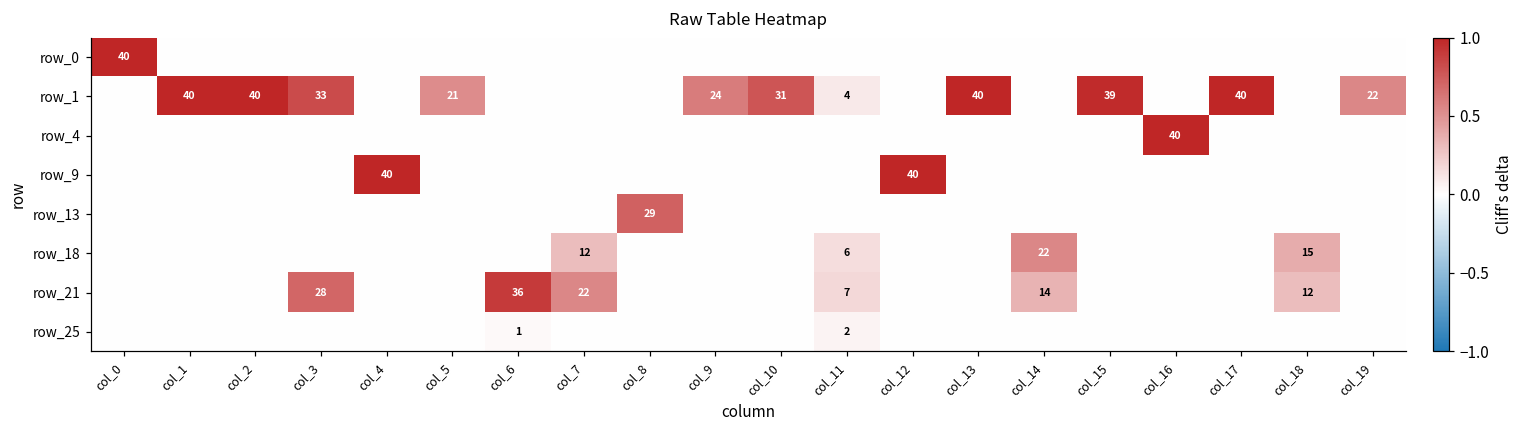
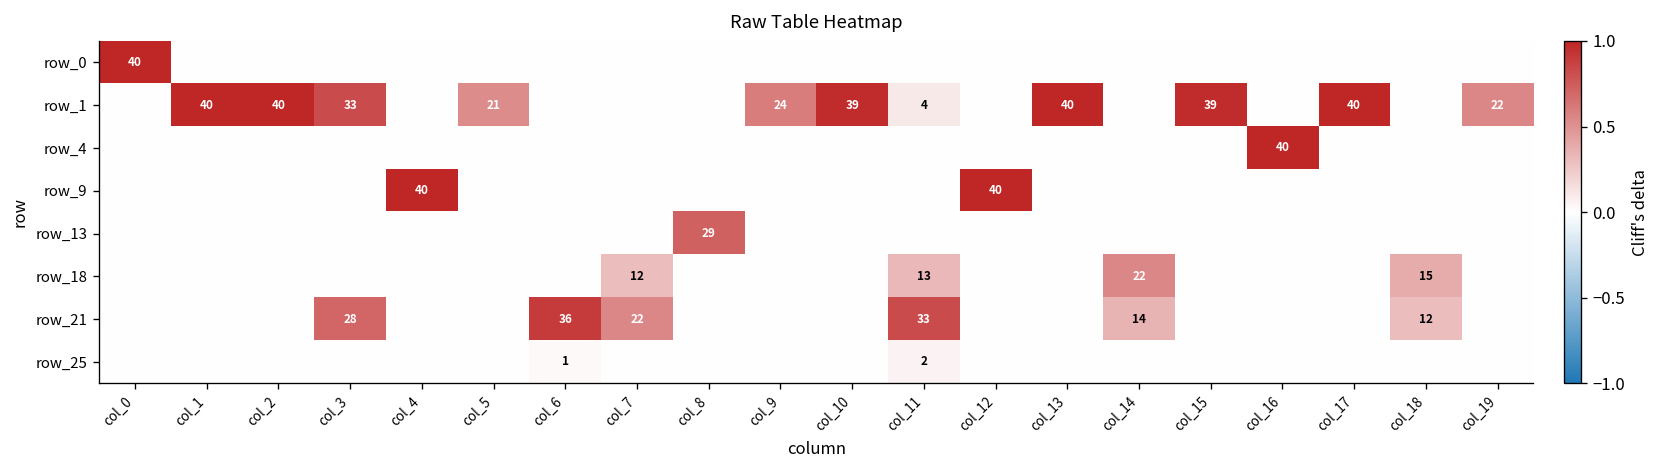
row_1, col_10: 31 -> 39
row_18, col_11: 6 -> 13
row_21, col_11: 7 -> 33
